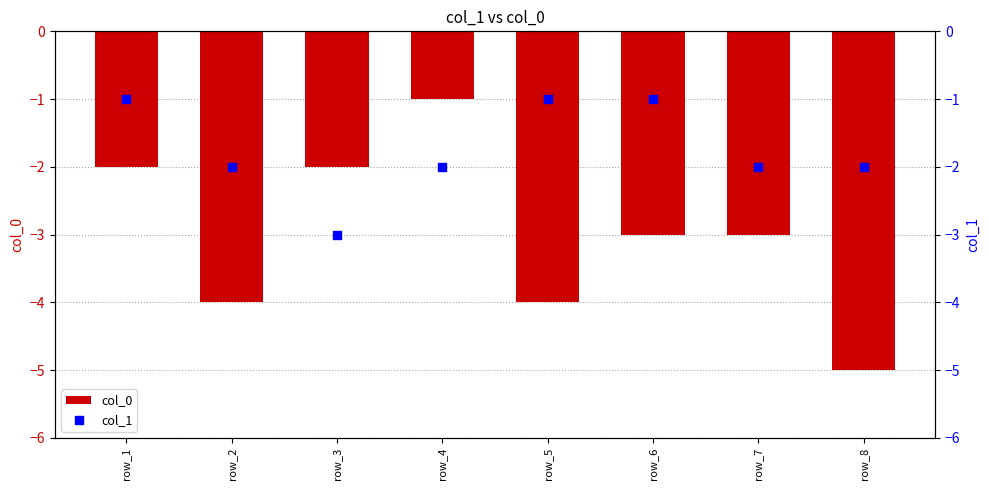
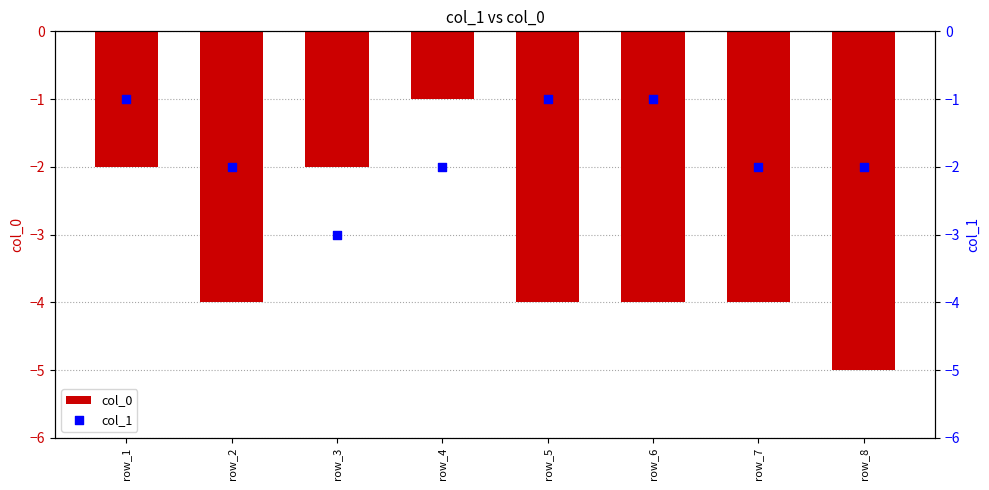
col_0, row_6: -3 -> -4
col_0, row_7: -3 -> -4
